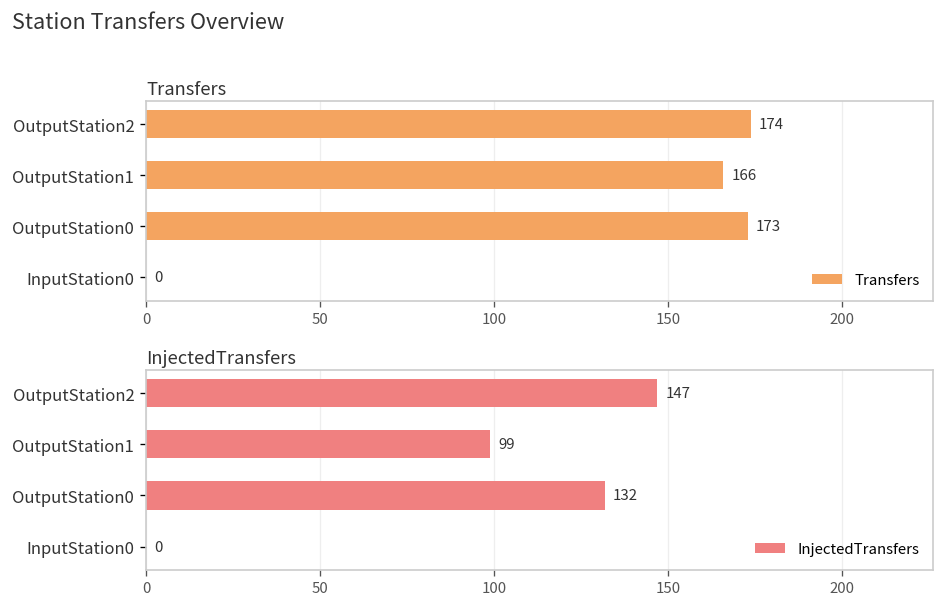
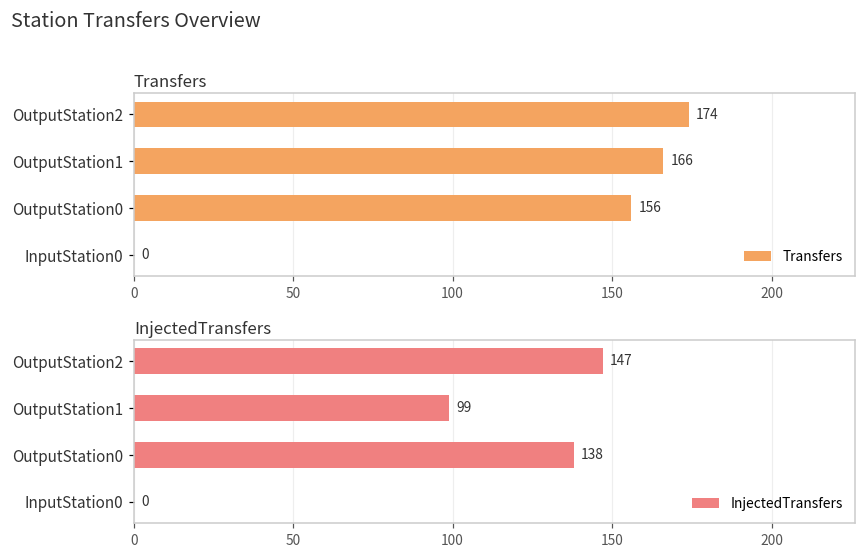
Transfers, OutputStation0: 173 -> 156
InjectedTransfers, OutputStation0: 132 -> 138
